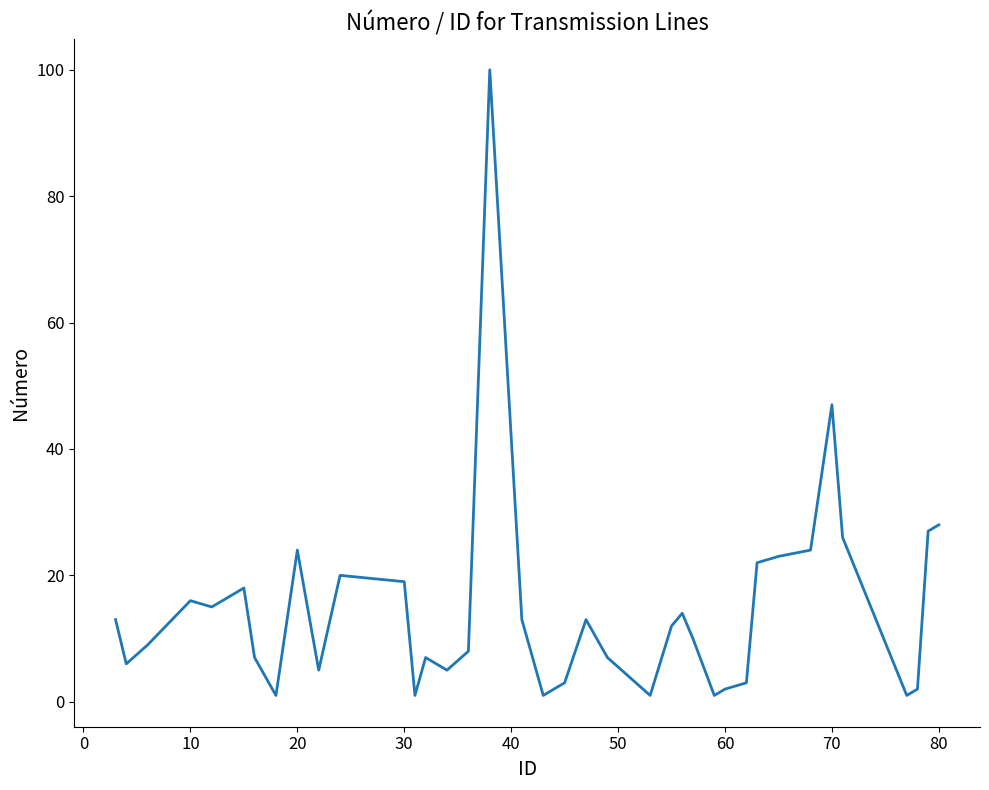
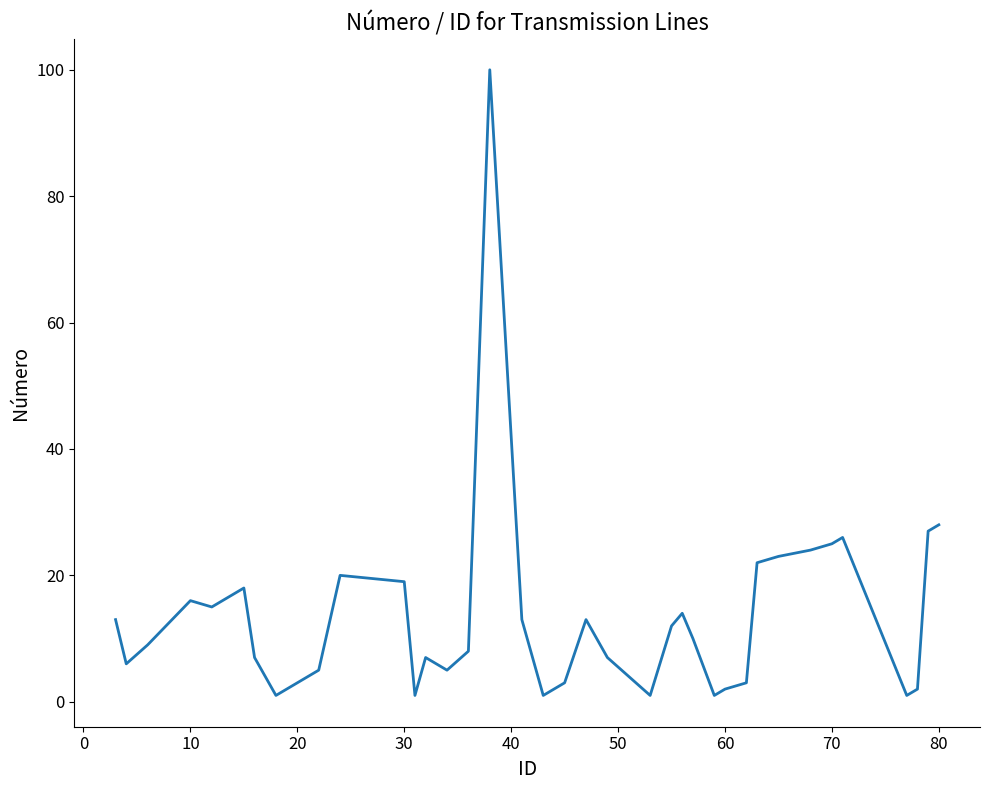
20: 24 -> 3
70: 47 -> 25
